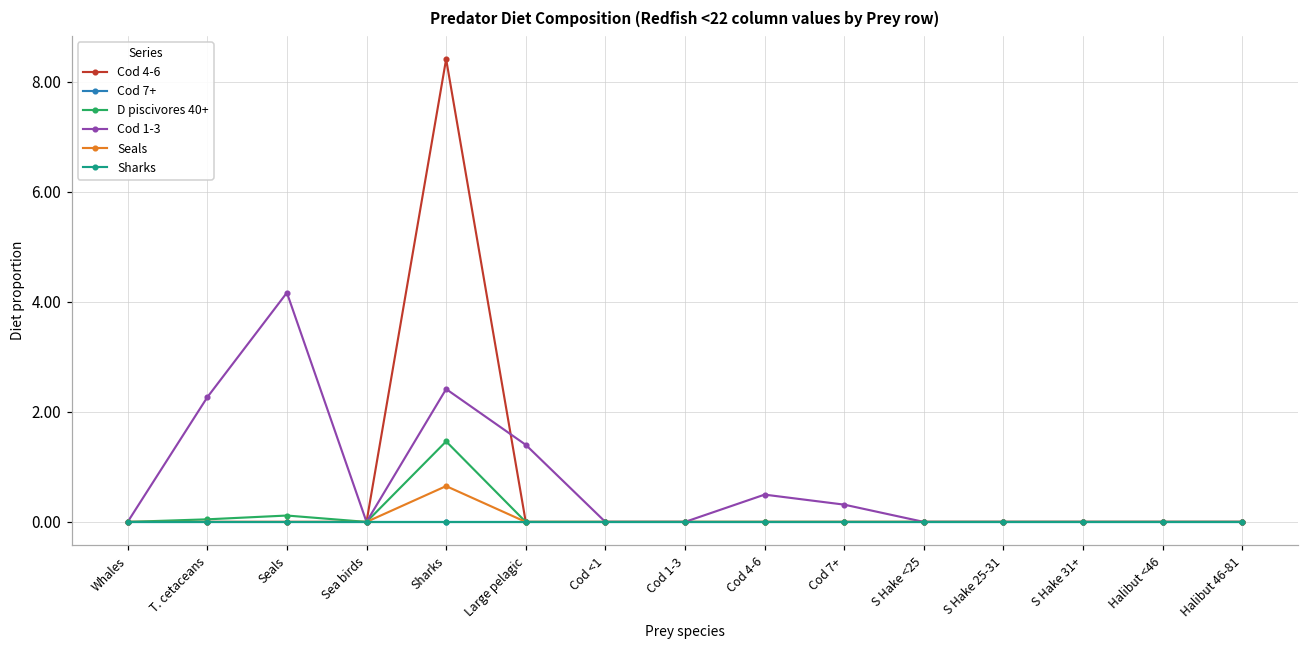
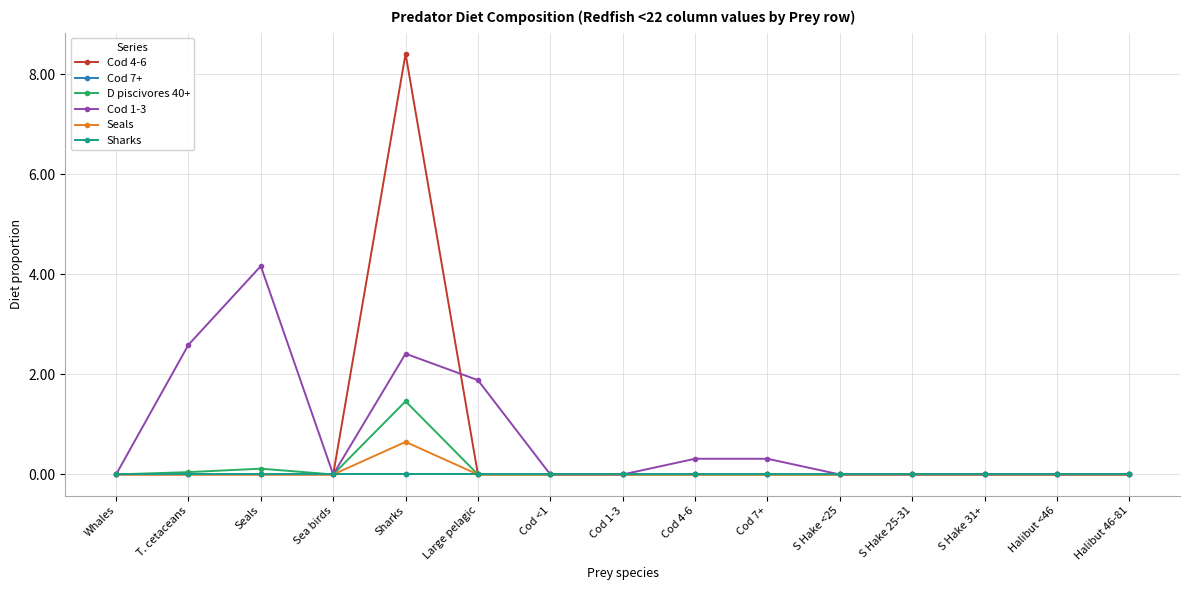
Cod 1-3, T. cetaceans: 2.3 -> 2.6
Cod 1-3, Large pelagic: 1.4 -> 1.9
Cod 1-3, Cod 4-6: 0.5 -> 0.3
